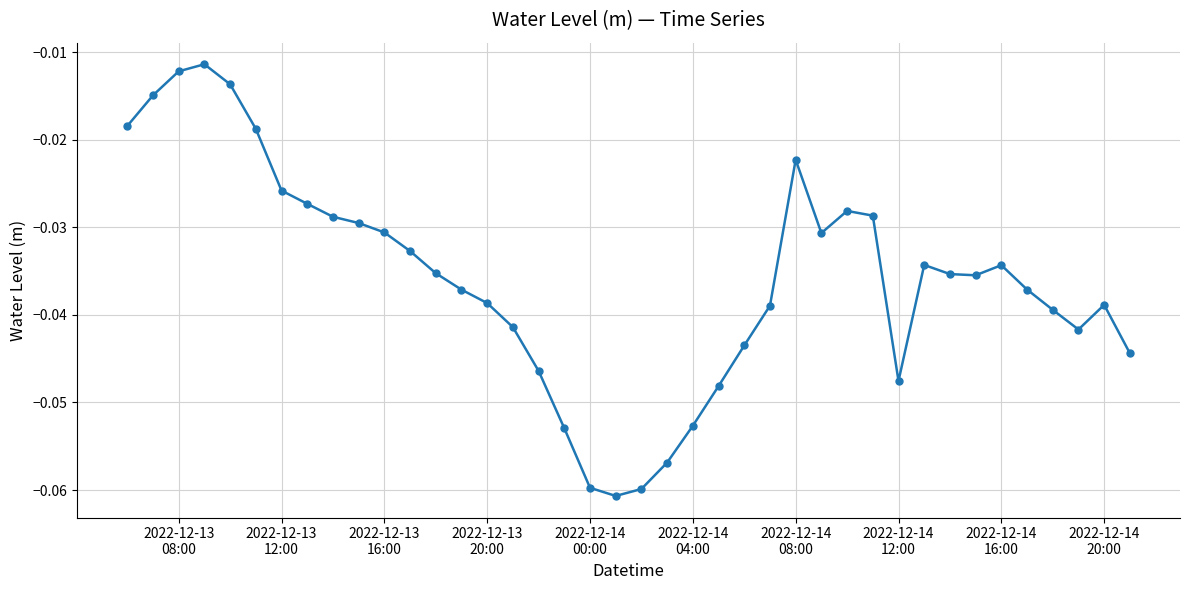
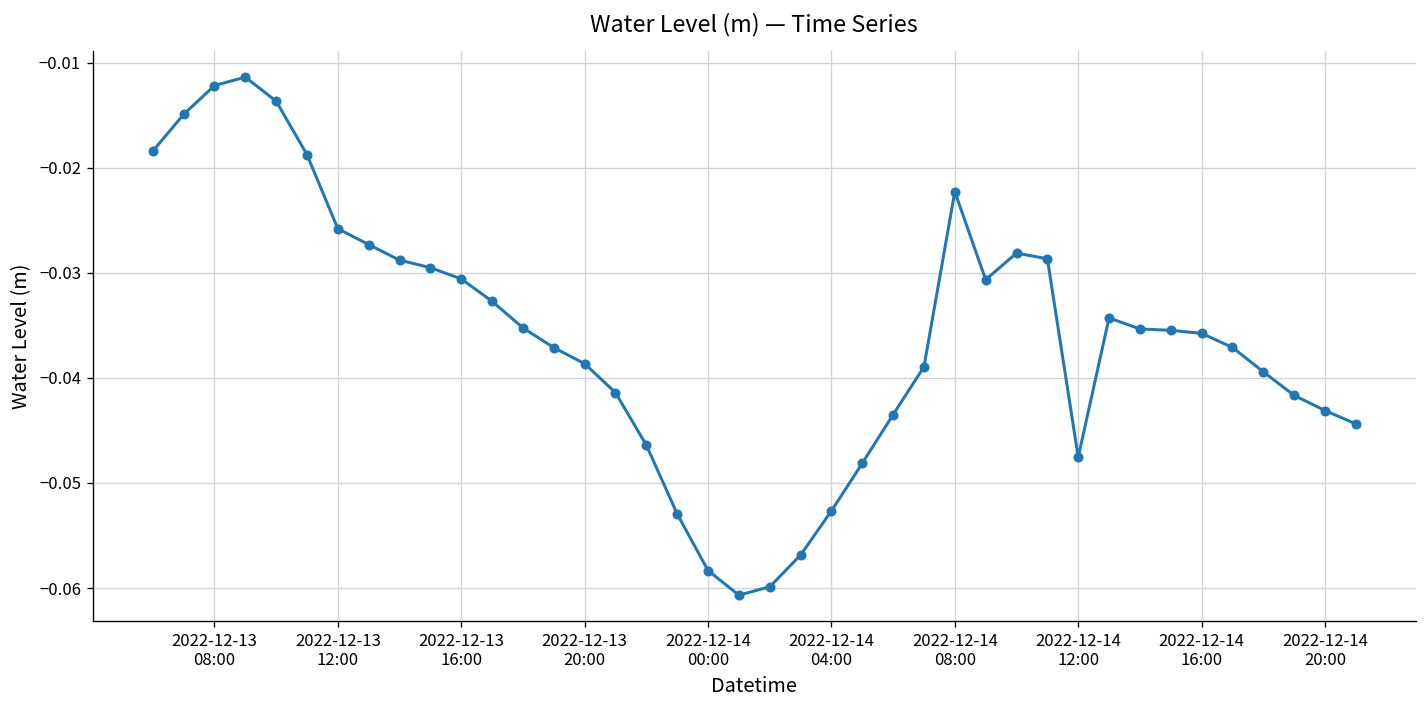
2022-12-14 00:00: -0.060 -> -0.058
2022-12-14 16:00: -0.034 -> -0.036
2022-12-14 20:00: -0.039 -> -0.043
